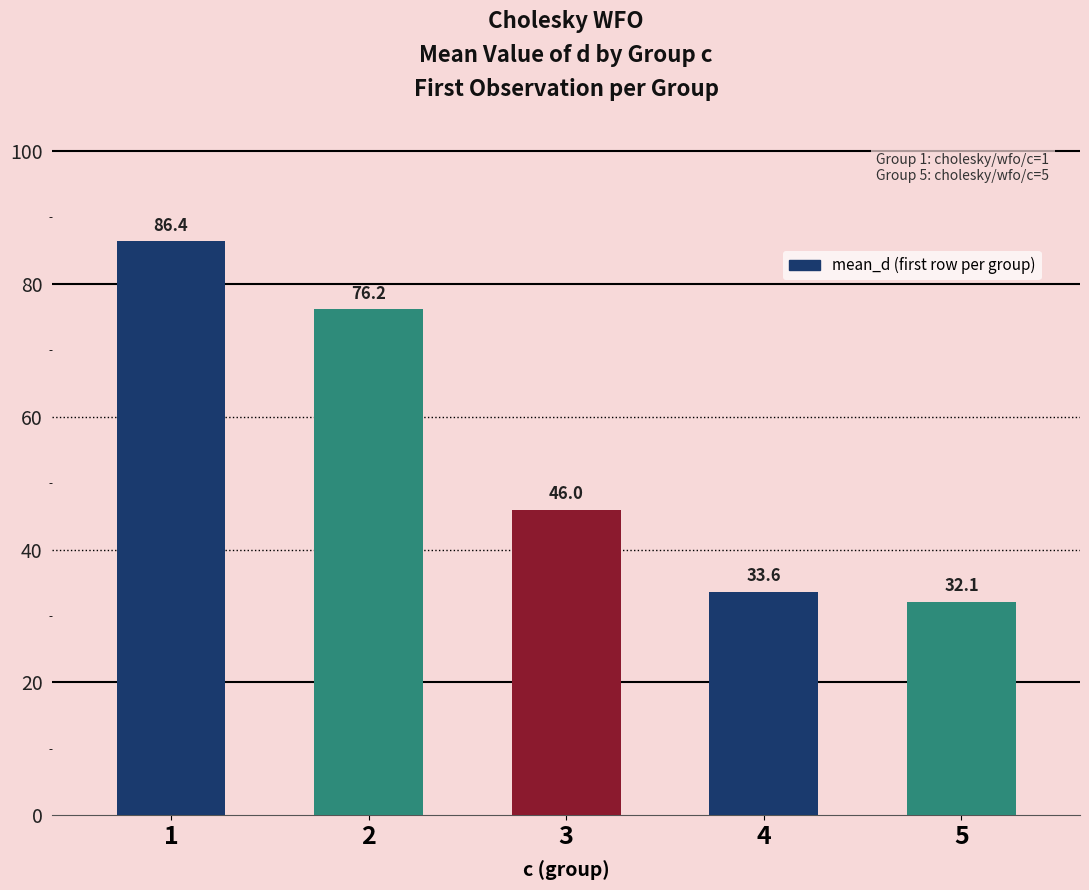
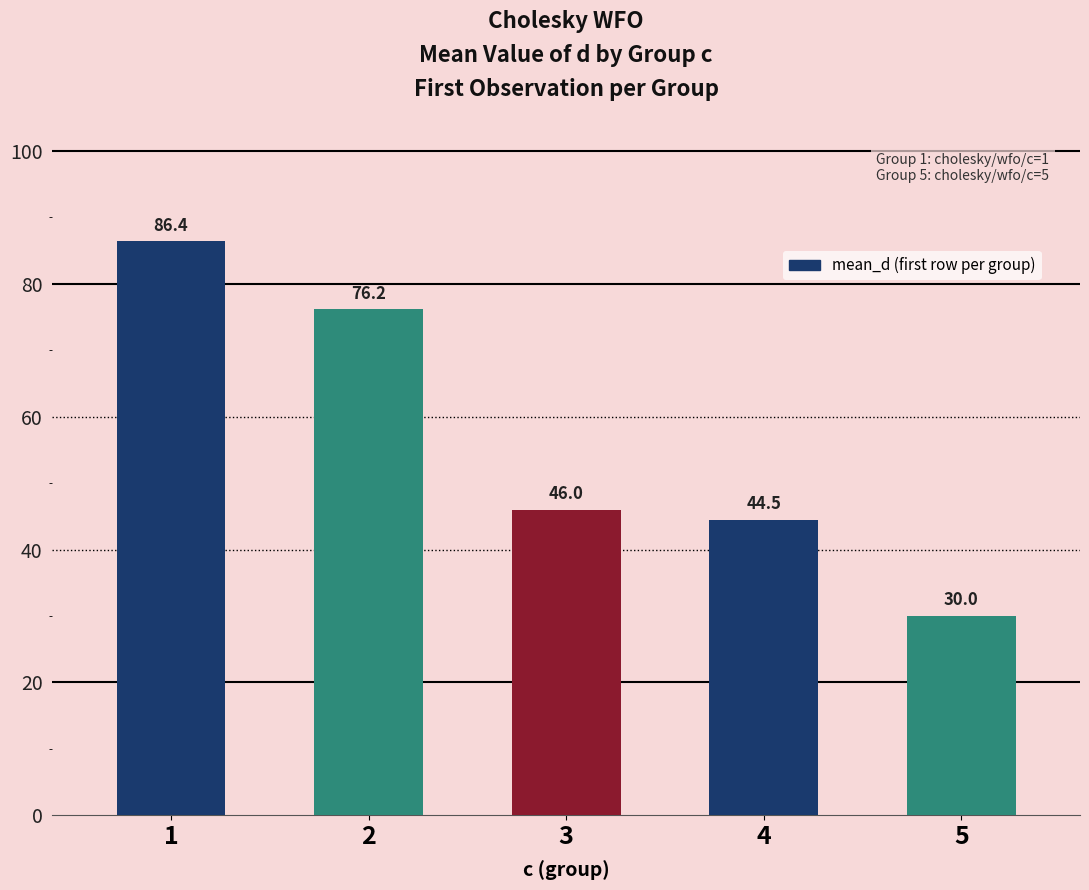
4: 33.6 -> 44.5
5: 32.1 -> 30.0
